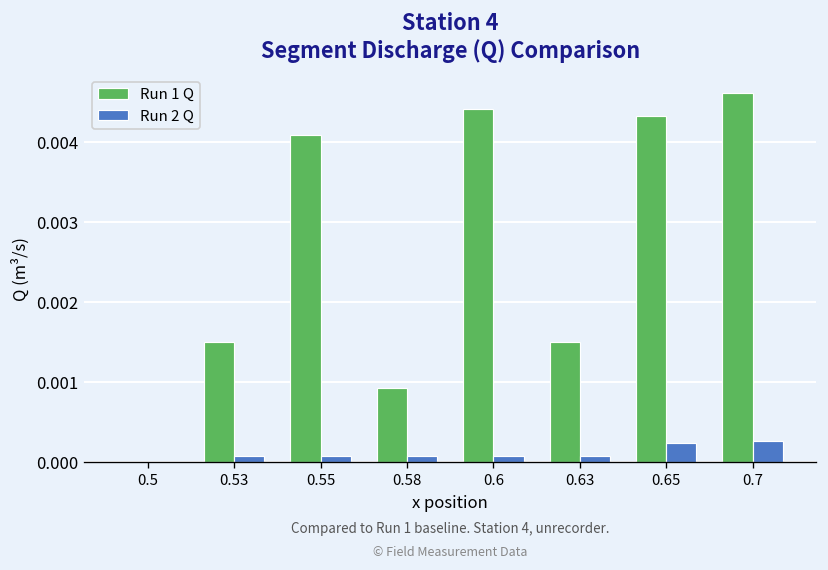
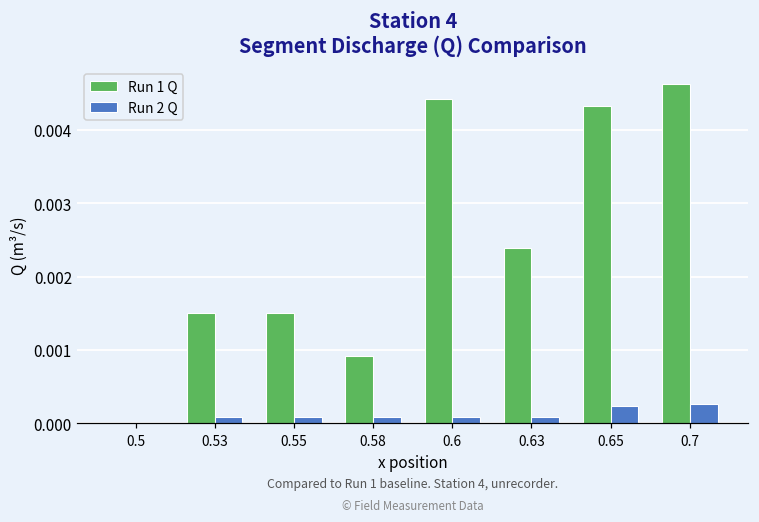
Run 1 Q, 0.55: 0.0041 -> 0.0015
Run 1 Q, 0.63: 0.0015 -> 0.0024
